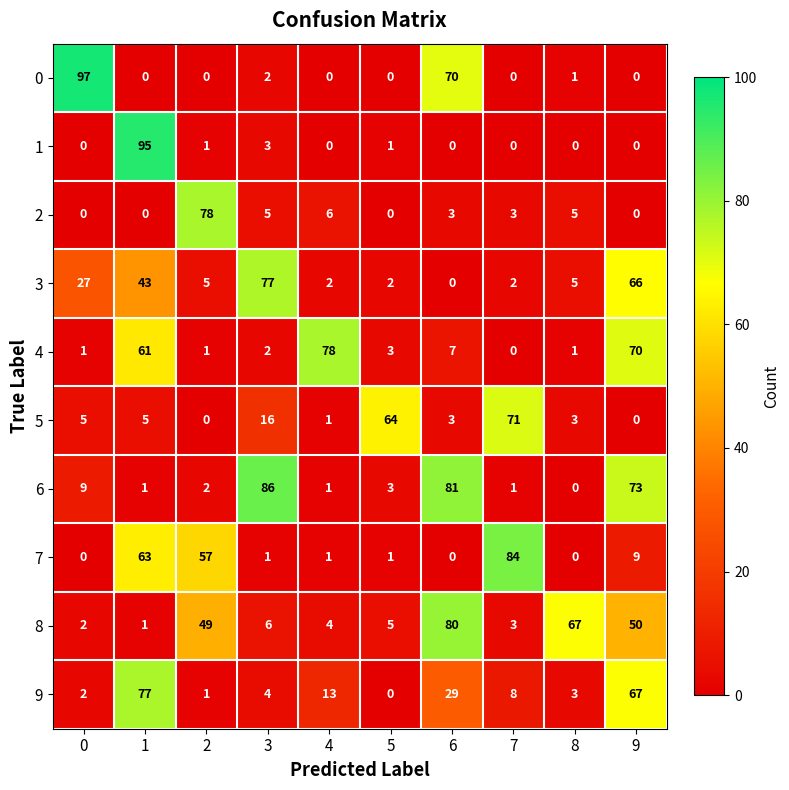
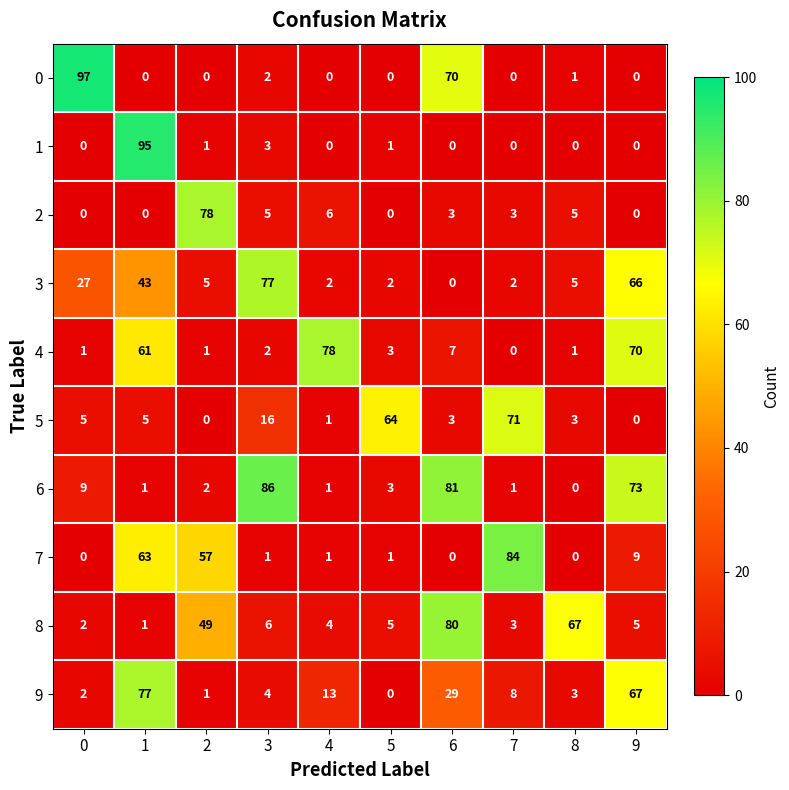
8, 9: 50 -> 5
